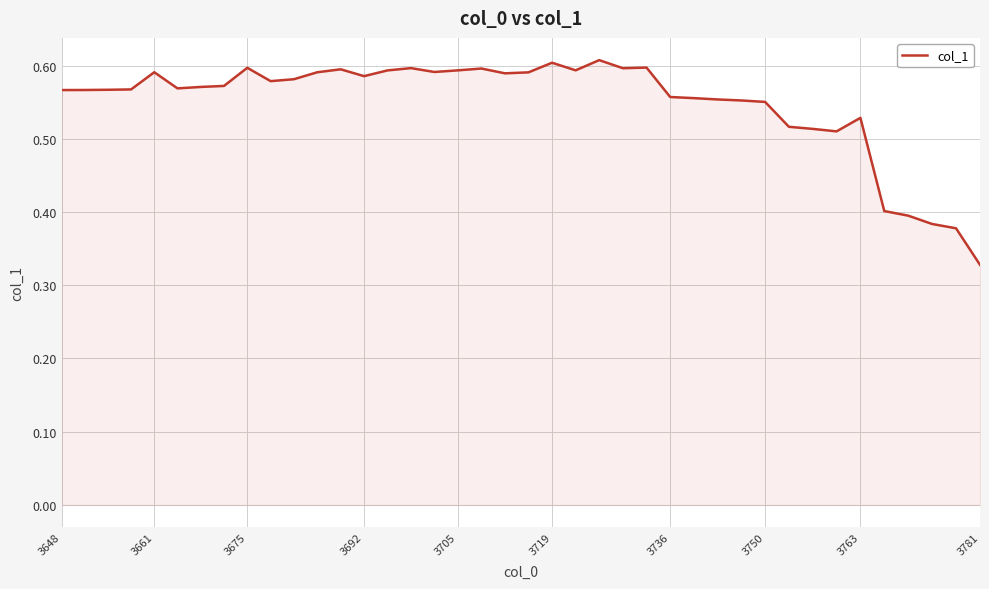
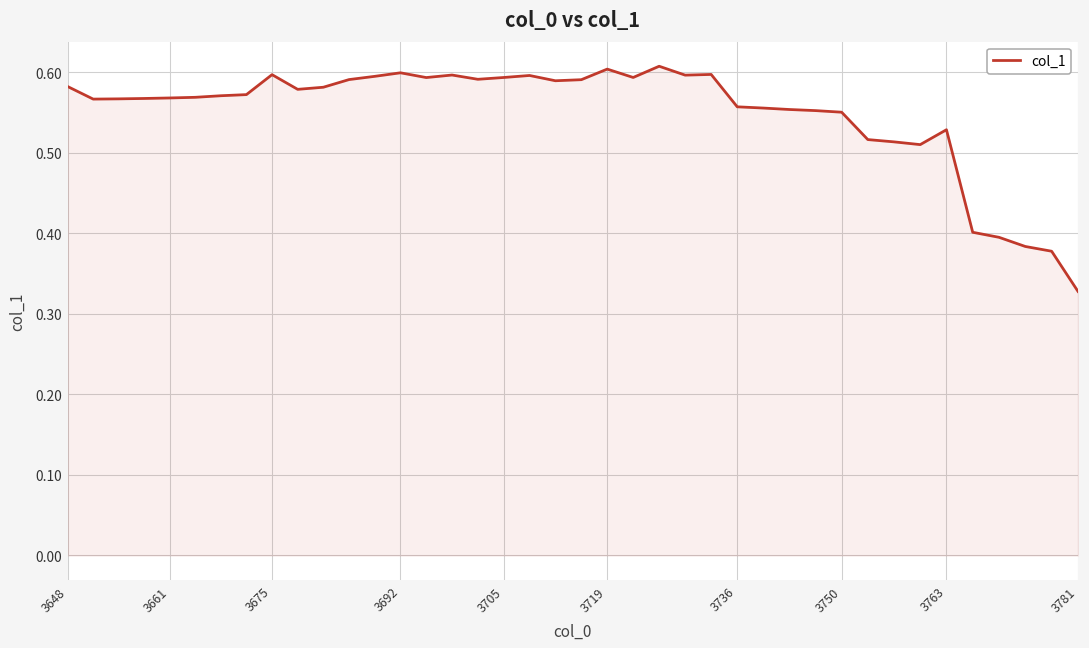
3648: 0.57 -> 0.58
3661: 0.59 -> 0.57
3692: 0.59 -> 0.60
